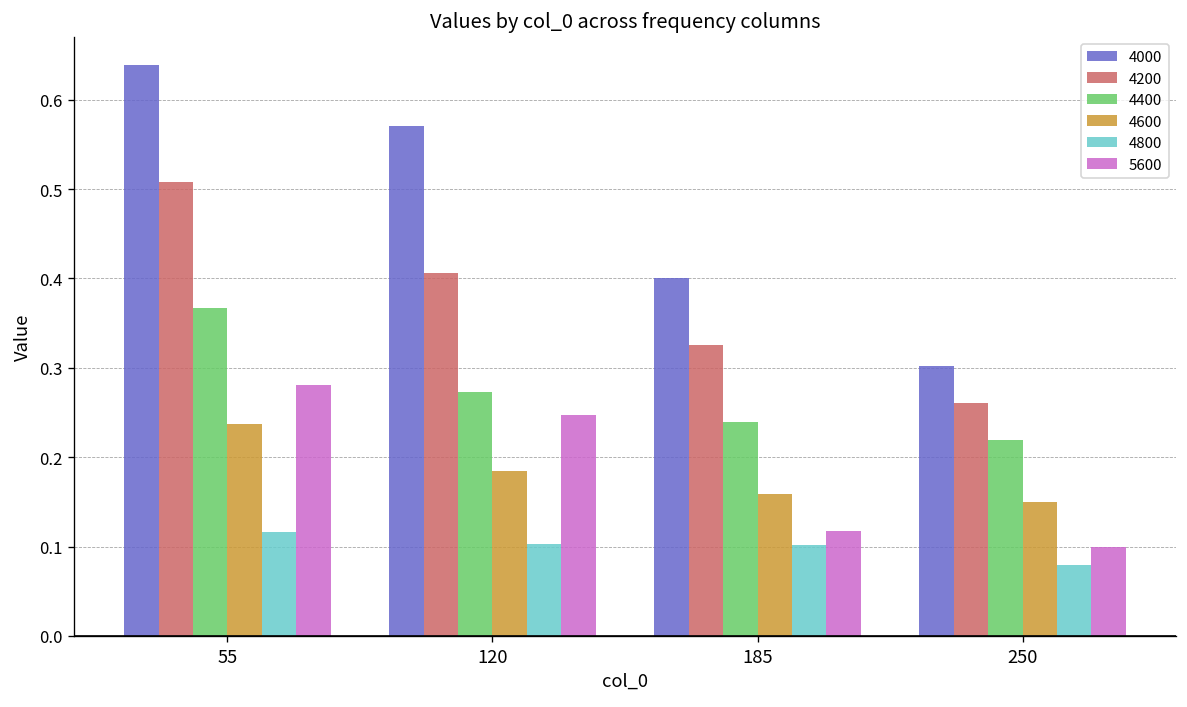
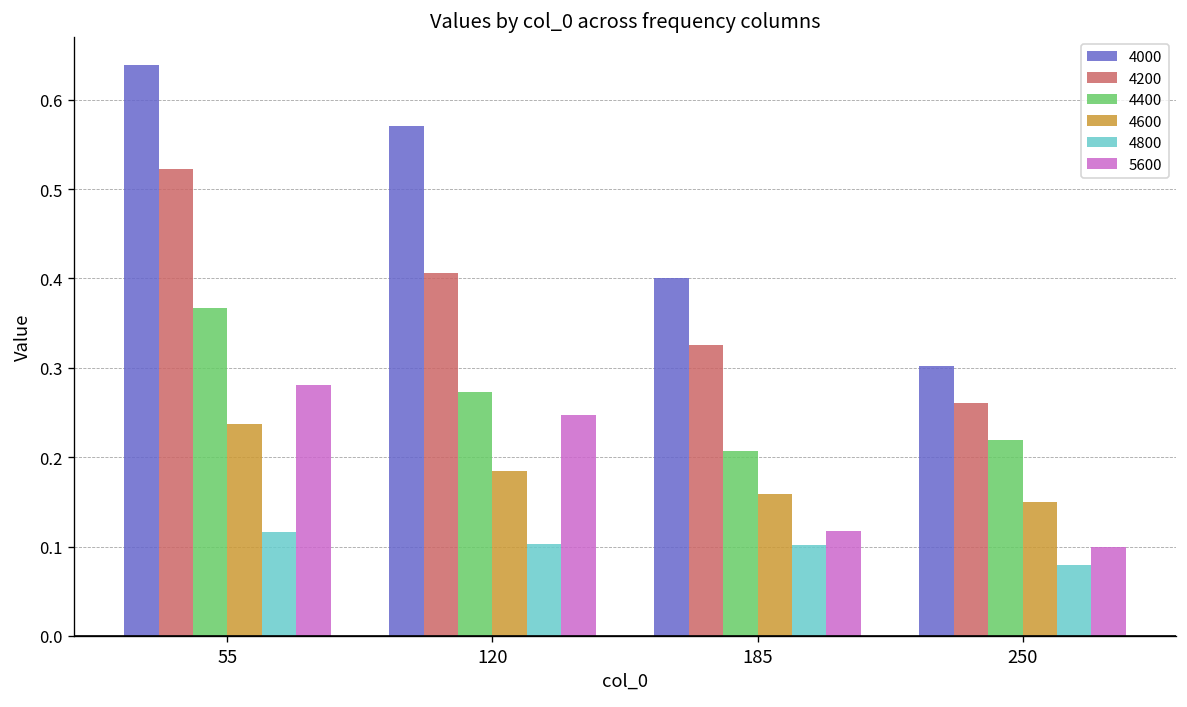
4200, 55: 0.51 -> 0.52
4400, 185: 0.24 -> 0.21
